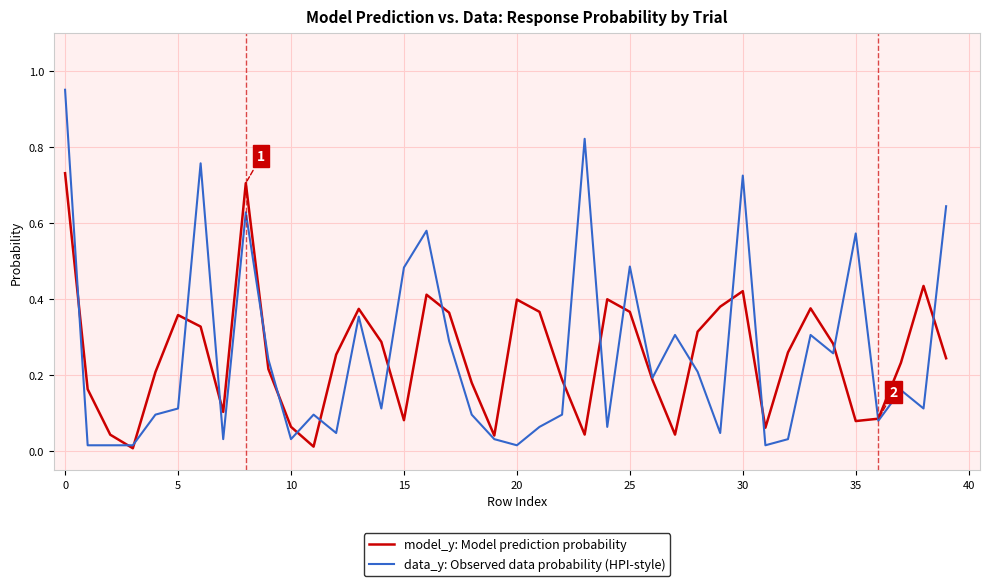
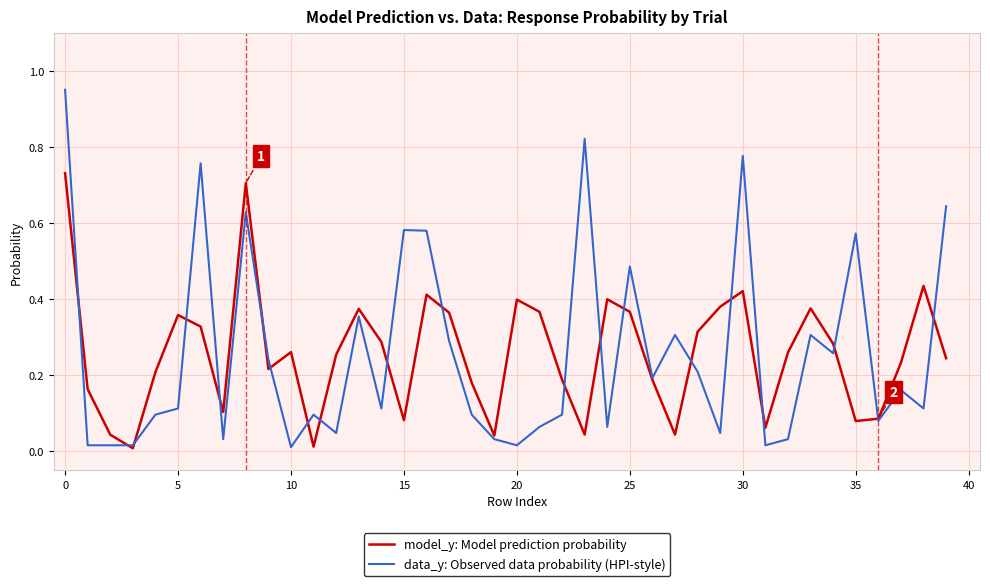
model_y: Model prediction probability, 10: 0.06 -> 0.26
data_y: Observed data probability (HPI-style), 10: 0.03 -> 0.01
data_y: Observed data probability (HPI-style), 15: 0.48 -> 0.58
data_y: Observed data probability (HPI-style), 30: 0.73 -> 0.78
